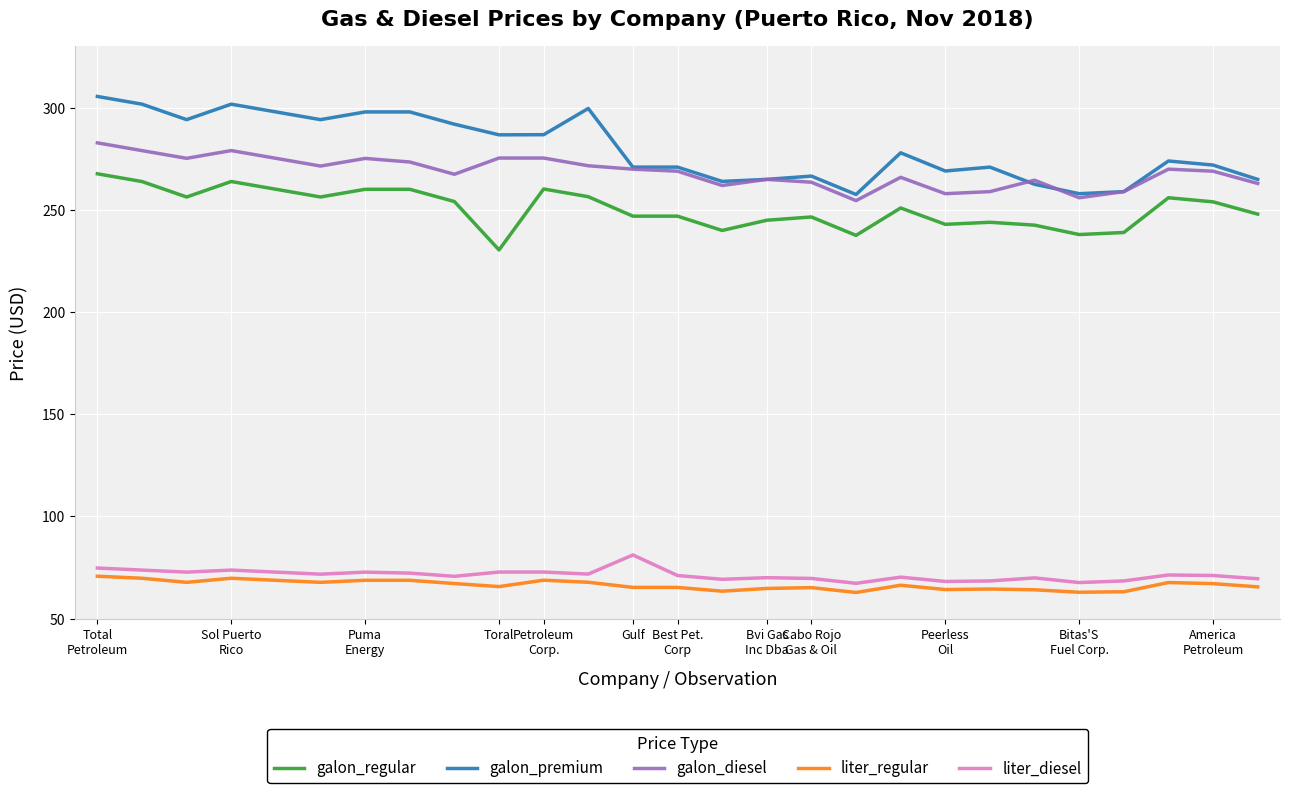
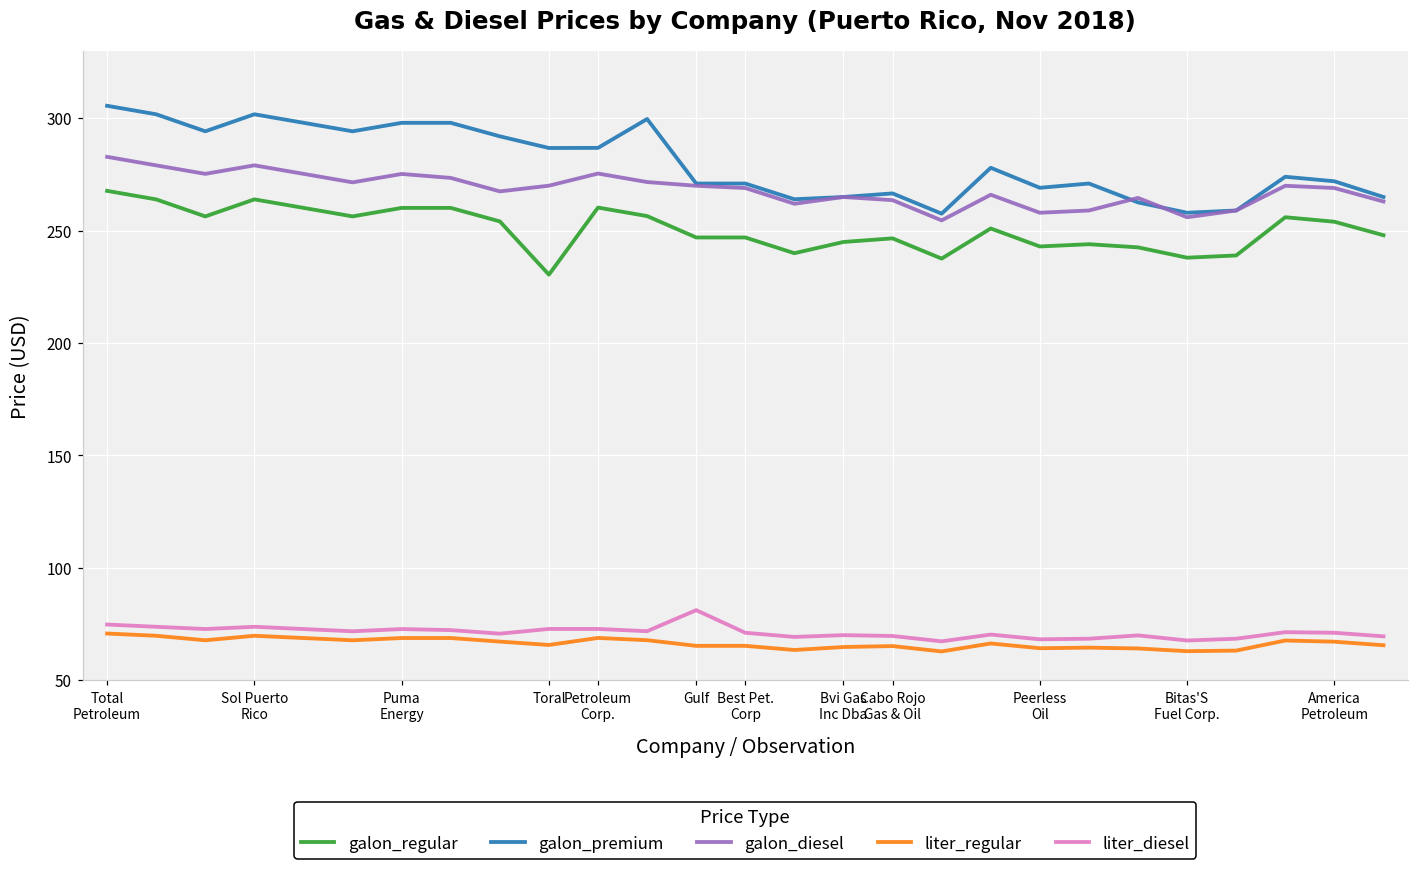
galon_diesel, Toral: 275 -> 270
